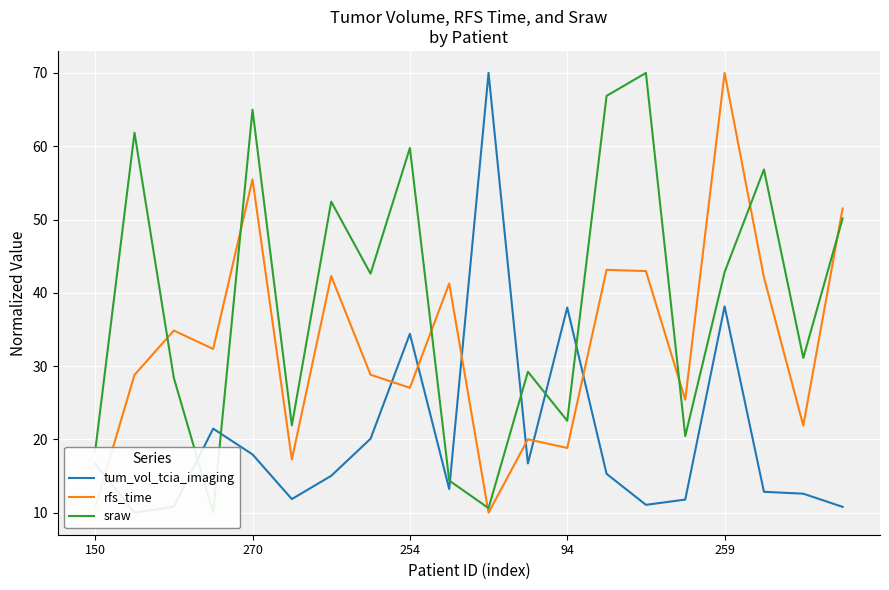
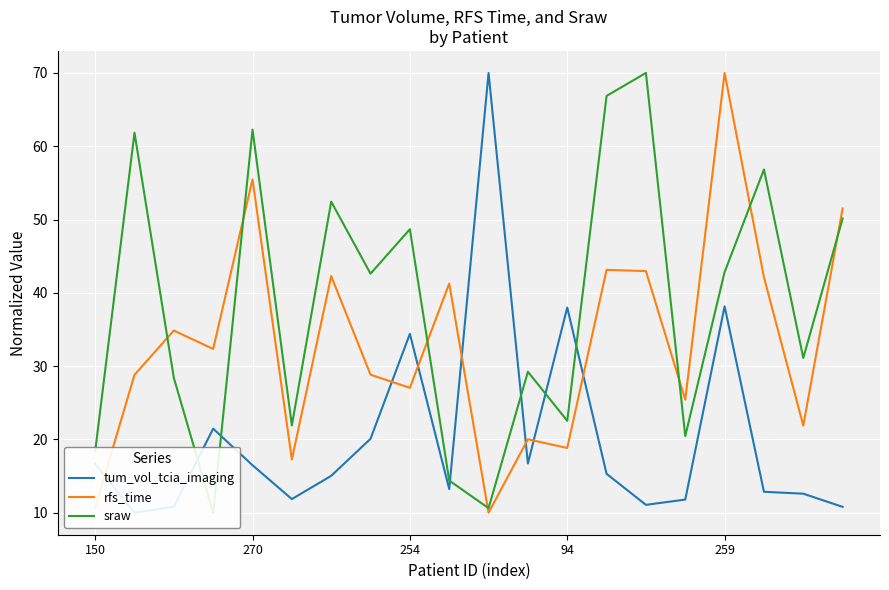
tum_vol_tcia_imaging, 270: 18 -> 16
sraw, 270: 65 -> 62
sraw, 254: 60 -> 49
